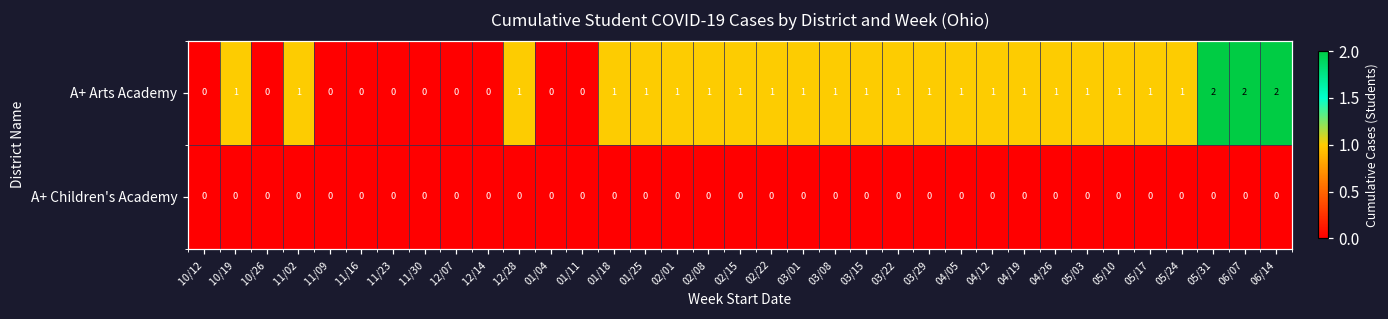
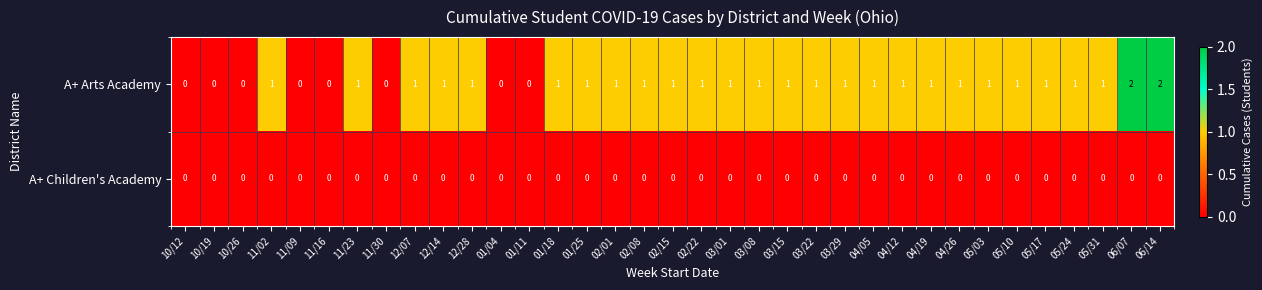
A+ Arts Academy, 10/19: 1 -> 0
A+ Arts Academy, 11/23: 0 -> 1
A+ Arts Academy, 12/07: 0 -> 1
A+ Arts Academy, 12/14: 0 -> 1
A+ Arts Academy, 05/31: 2 -> 1
